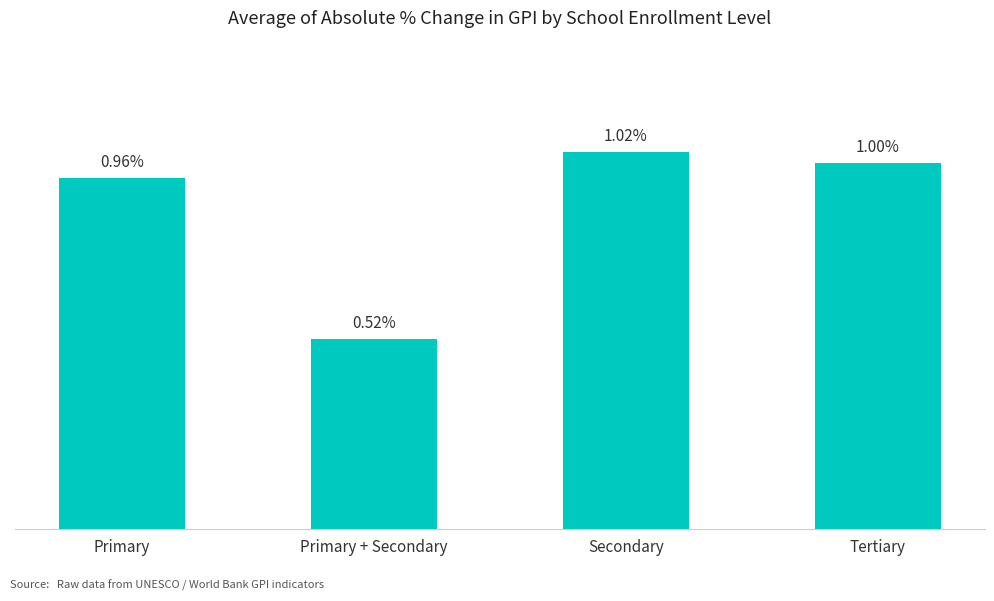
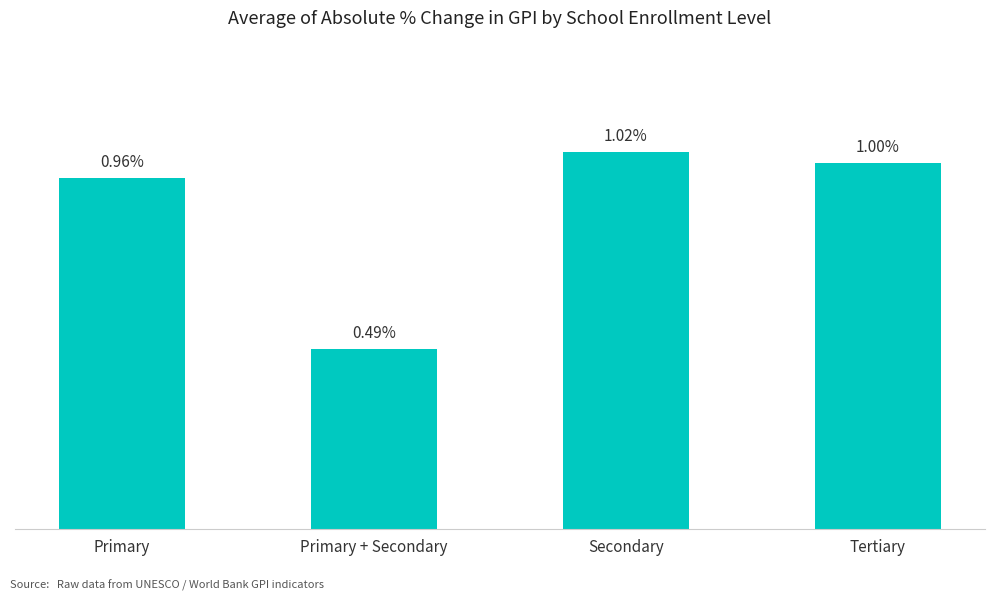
Primary + Secondary: 0.52% -> 0.49%
